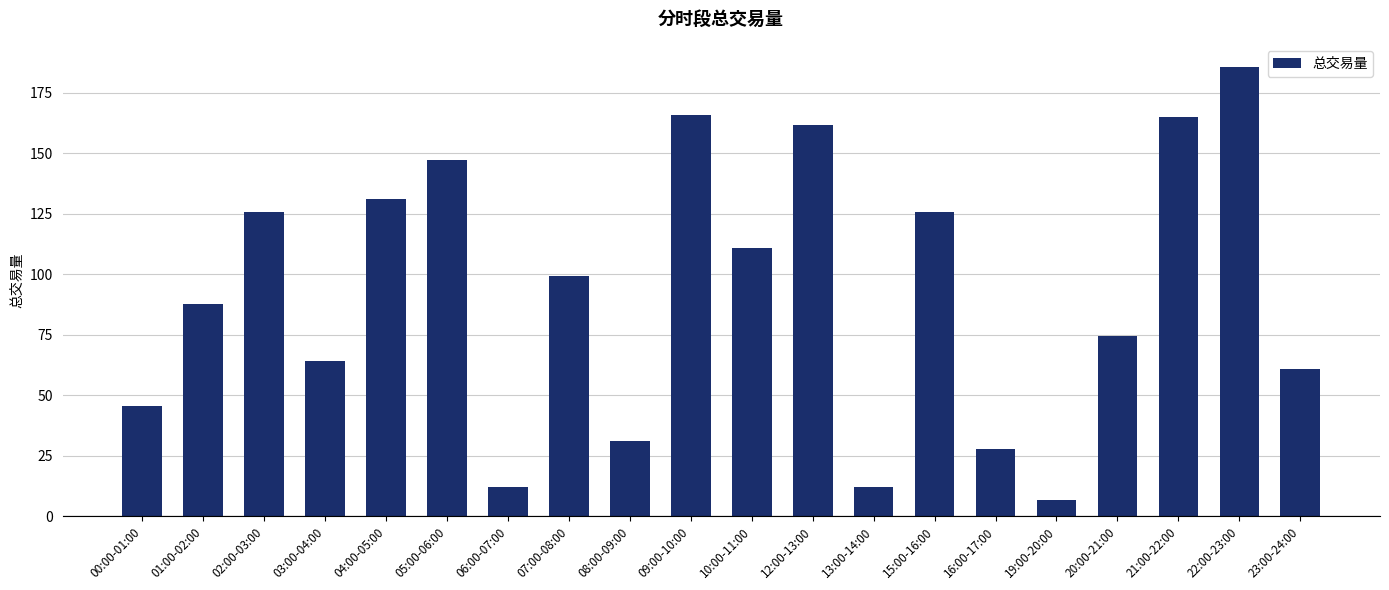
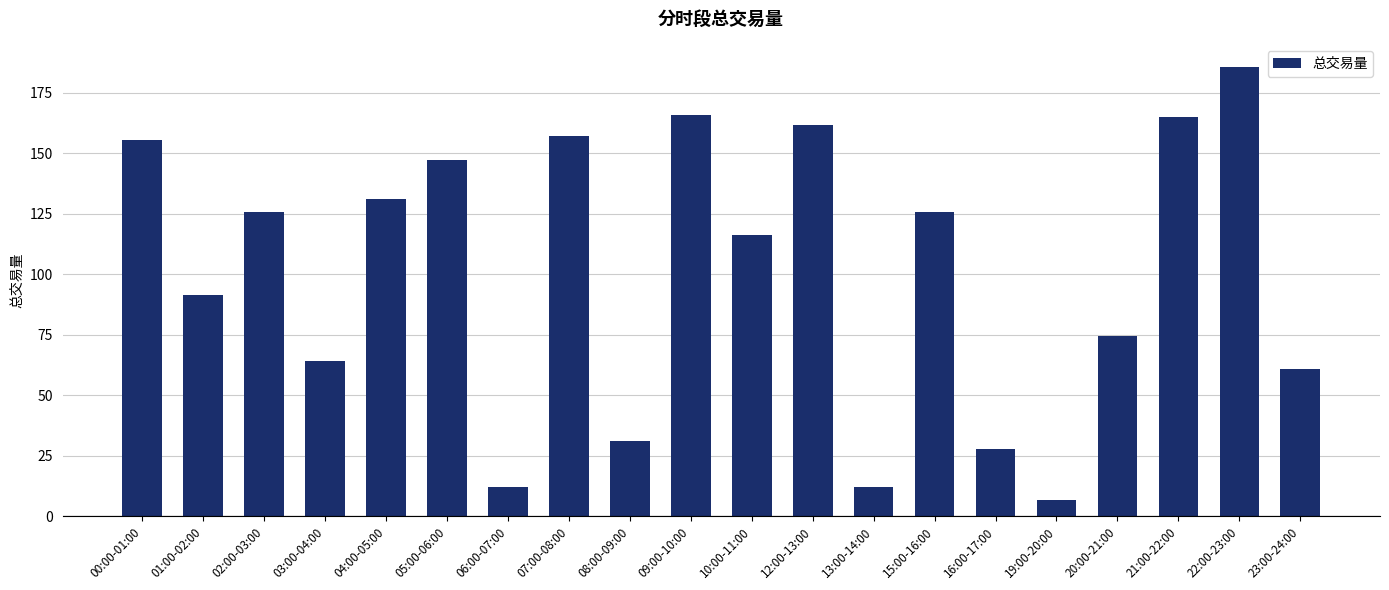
00:00-01:00: 45 -> 155
01:00-02:00: 88 -> 91
07:00-08:00: 99 -> 157
10:00-11:00: 111 -> 116
